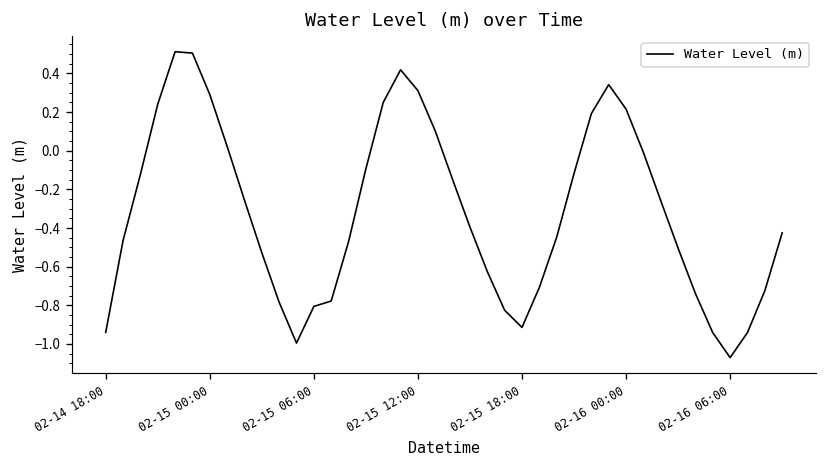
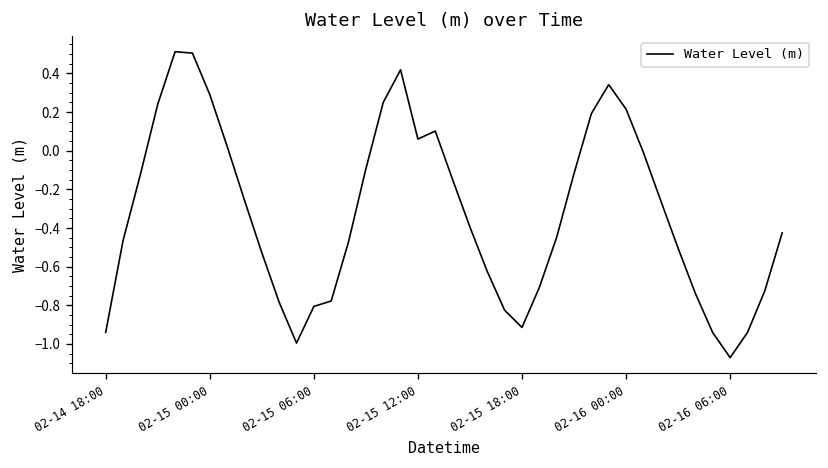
02-15 12:00: 0.31 -> 0.06
